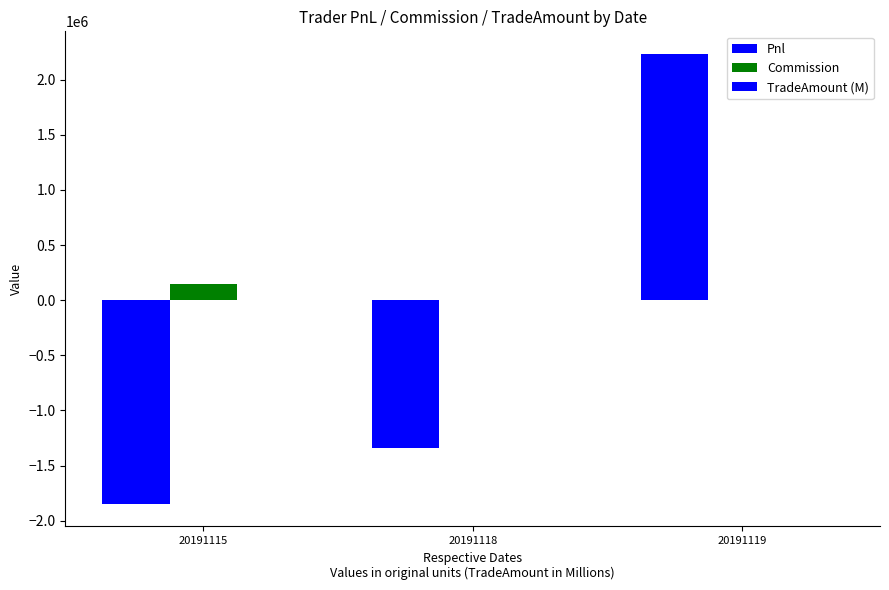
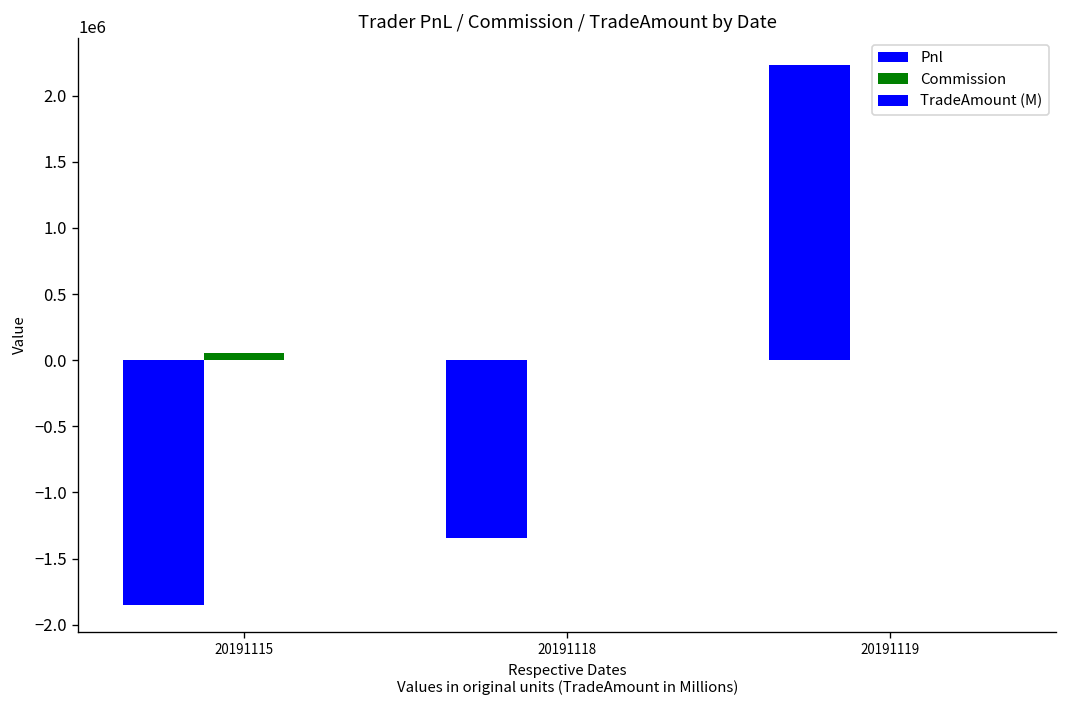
Commission, 20191115: 140000 -> 60000
